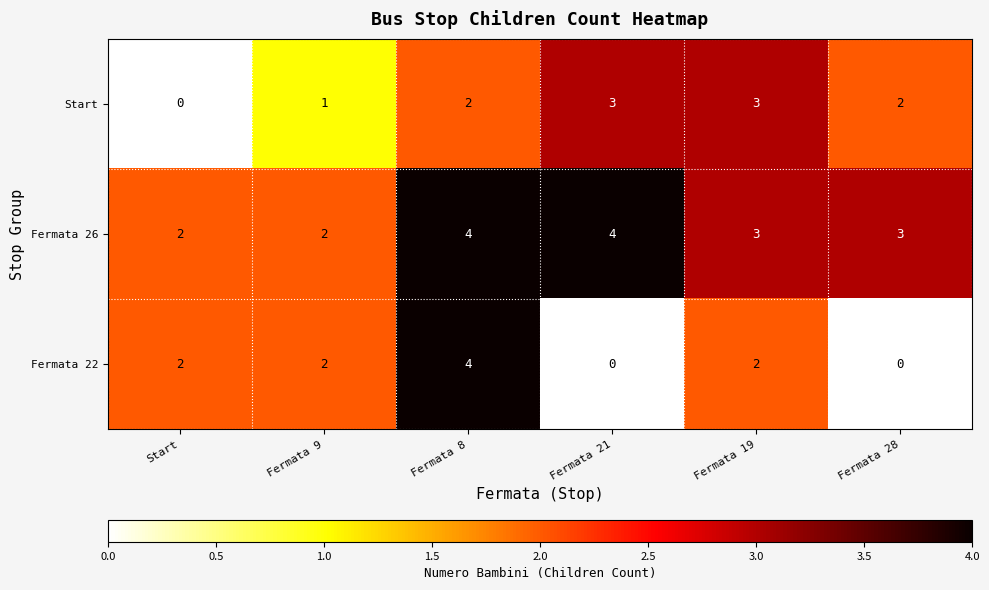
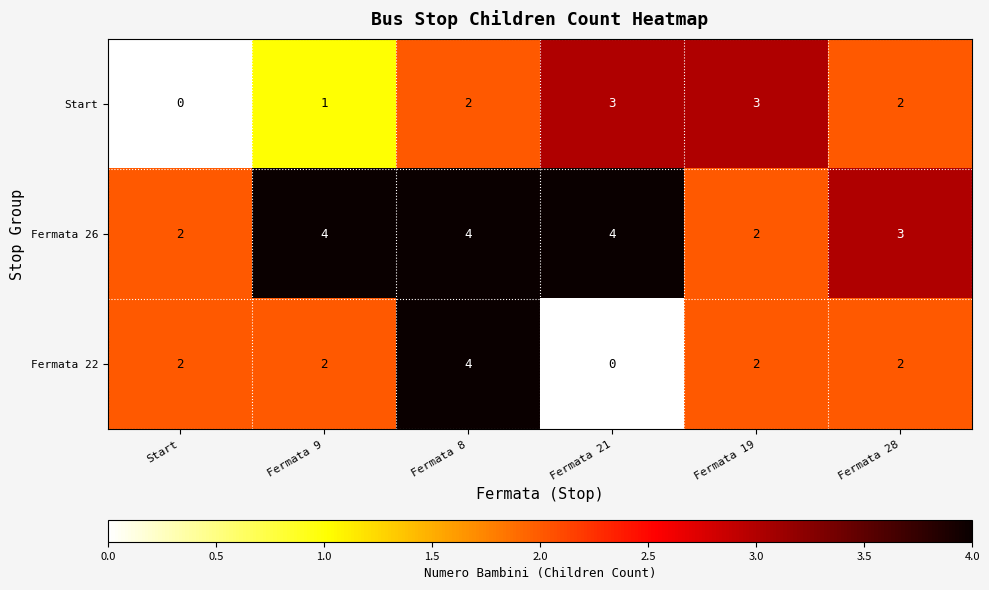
Fermata 26, Fermata 9: 2 -> 4
Fermata 26, Fermata 19: 3 -> 2
Fermata 22, Fermata 28: 0 -> 2
